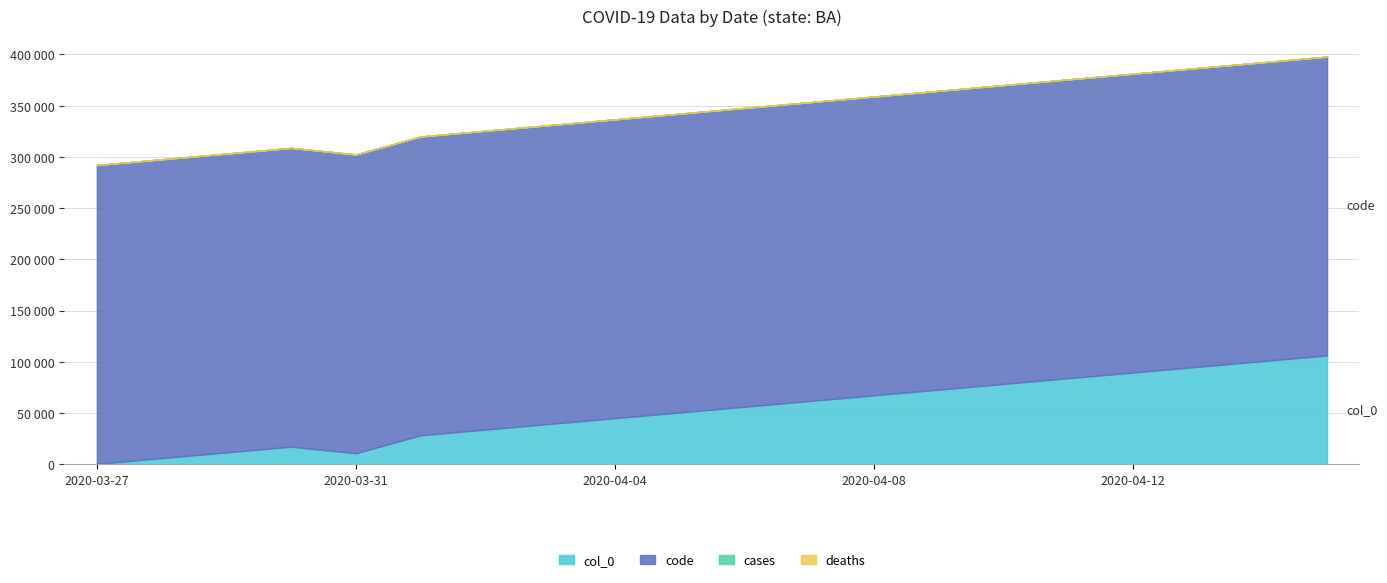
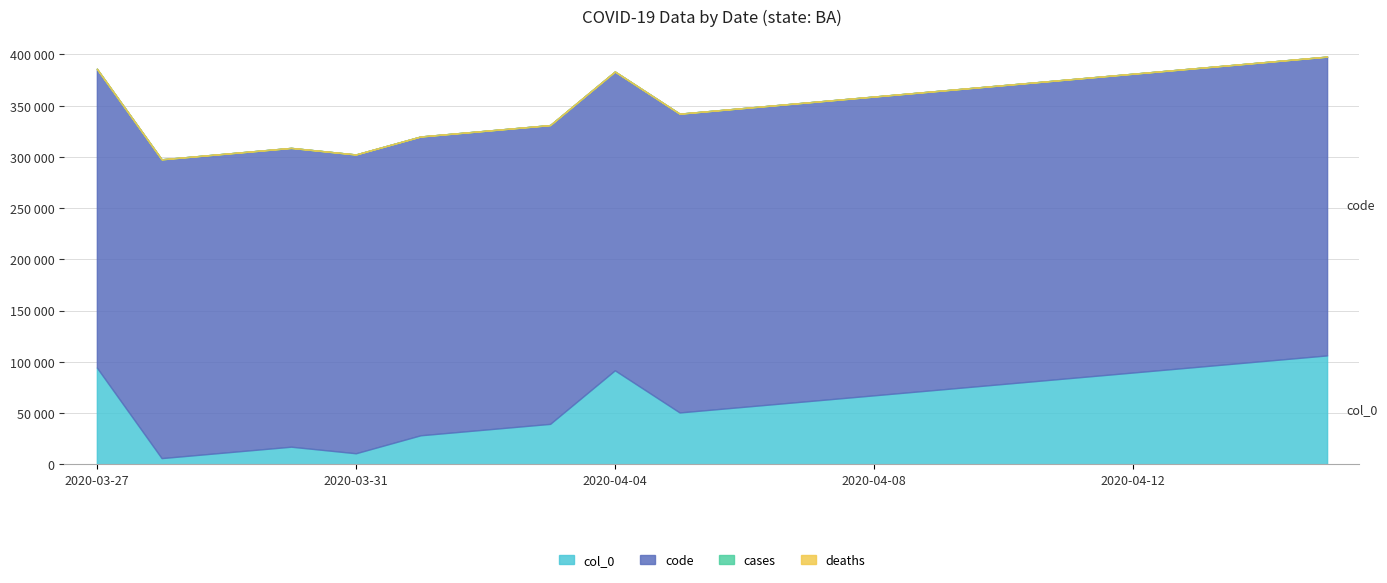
col_0, 2020-03-27: 0 -> 94000
col_0, 2020-04-04: 45000 -> 92000
